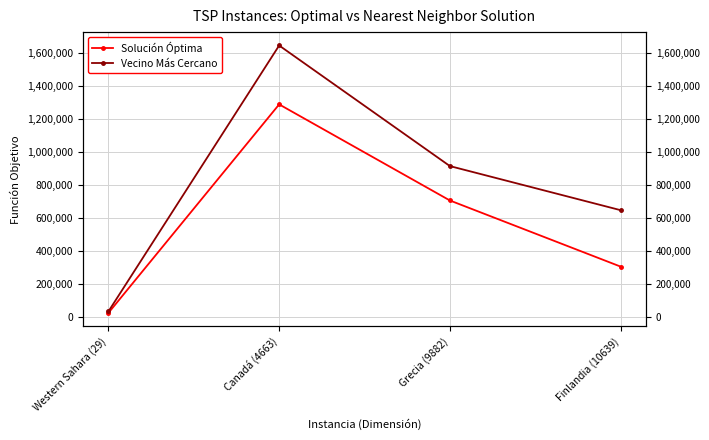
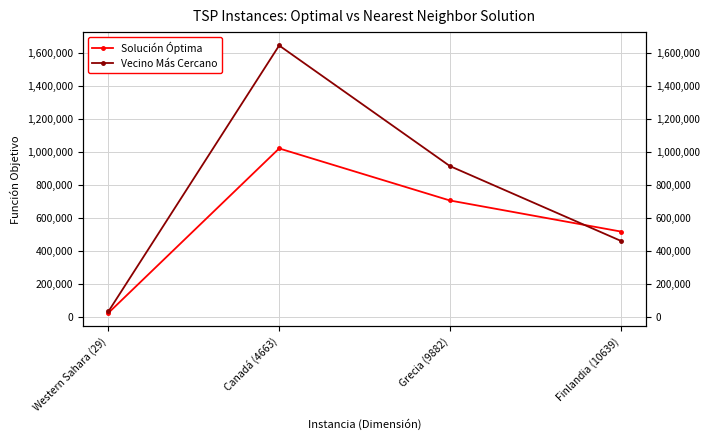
Solución Óptima, Canadá (4663): 1,290,000 -> 1,020,000
Solución Óptima, Finlandia (10639): 310,000 -> 520,000
Vecino Más Cercano, Finlandia (10639): 650,000 -> 460,000
